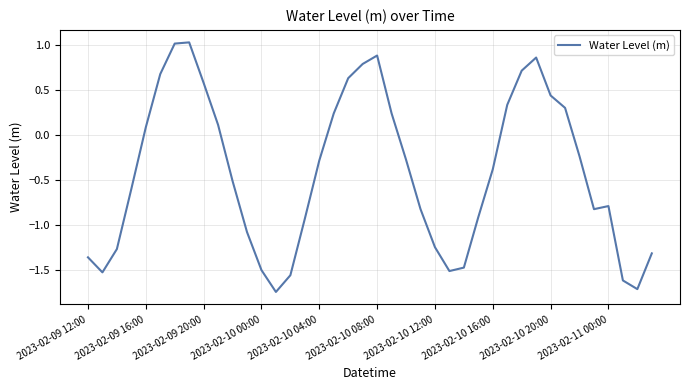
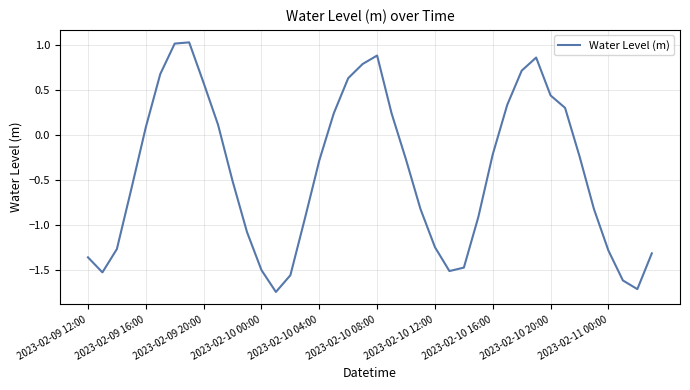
2023-02-10 16:00: -0.4 -> -0.2
2023-02-11 00:00: -0.8 -> -1.3
